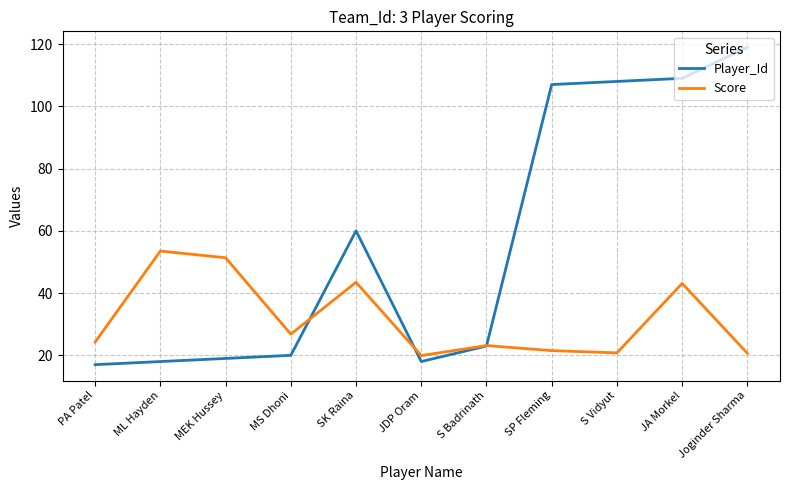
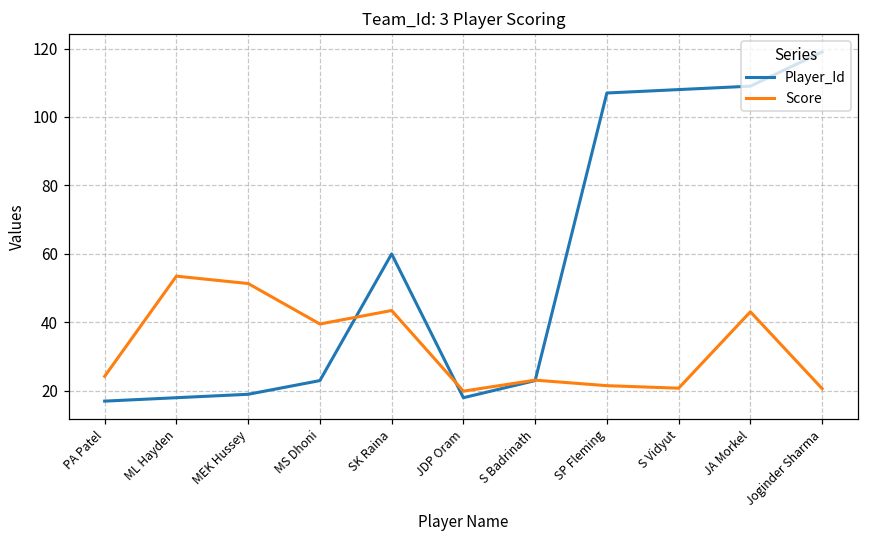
Player_Id, MS Dhoni: 20 -> 23
Score, MS Dhoni: 27 -> 40
